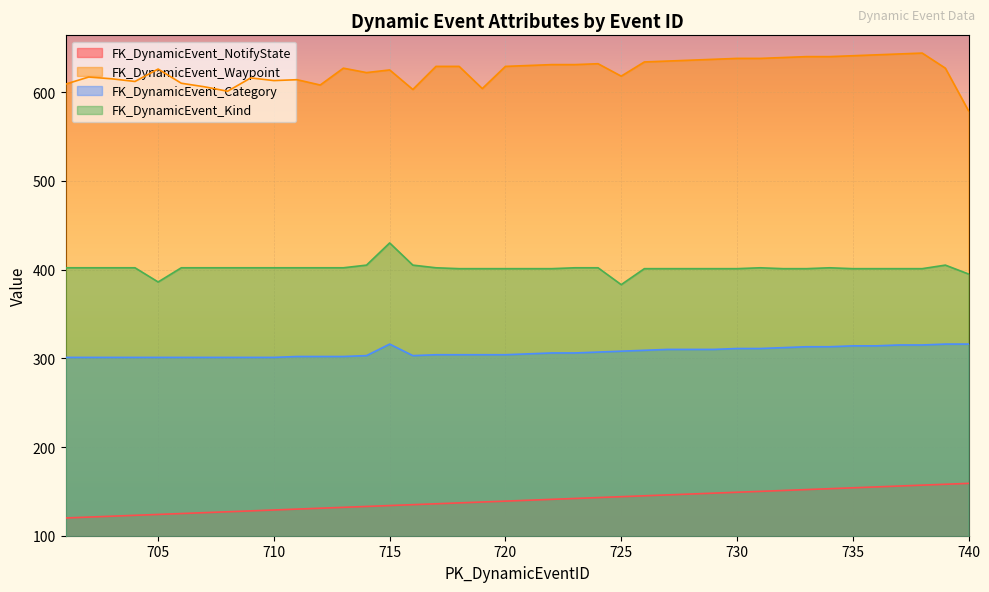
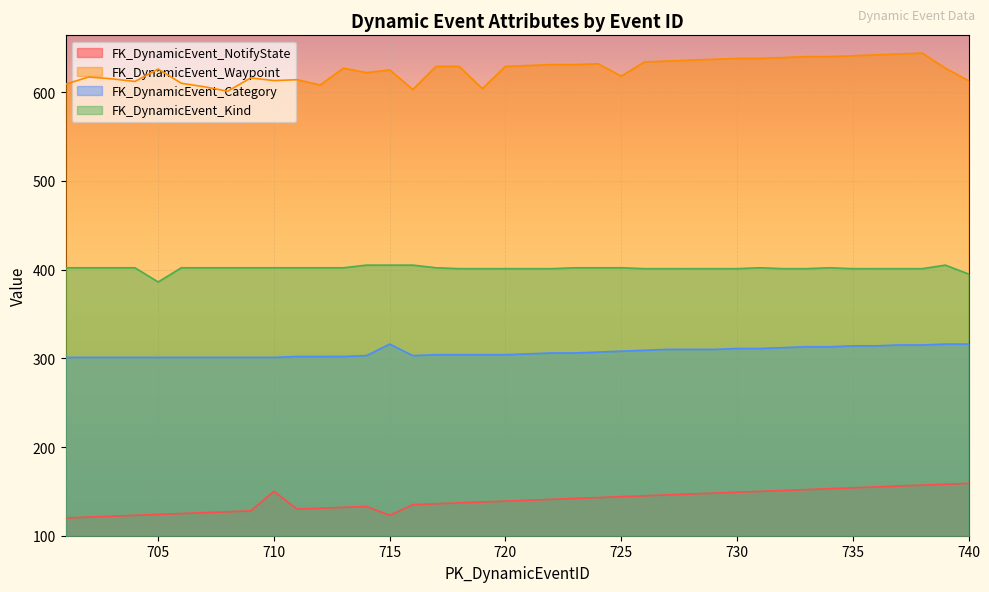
FK_DynamicEvent_NotifyState, 710: 130 -> 150
FK_DynamicEvent_NotifyState, 715: 130 -> 120
FK_DynamicEvent_Kind, 715: 430 -> 410
FK_DynamicEvent_Kind, 725: 380 -> 400
FK_DynamicEvent_Waypoint, 740: 580 -> 610
